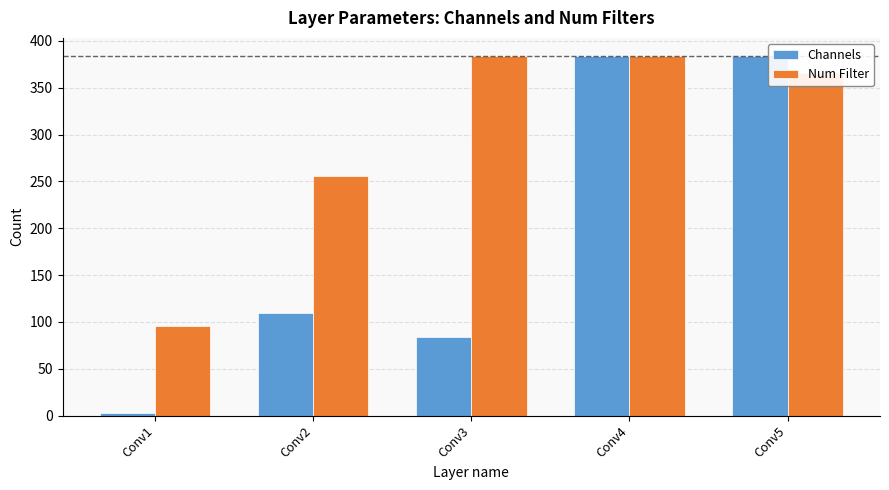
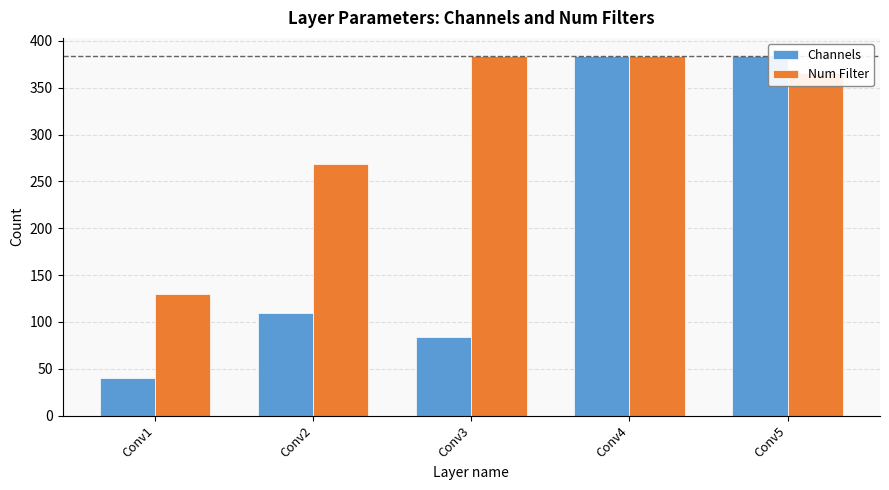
Channels, Conv1: 0 -> 40
Num Filter, Conv1: 100 -> 130
Num Filter, Conv2: 260 -> 270
